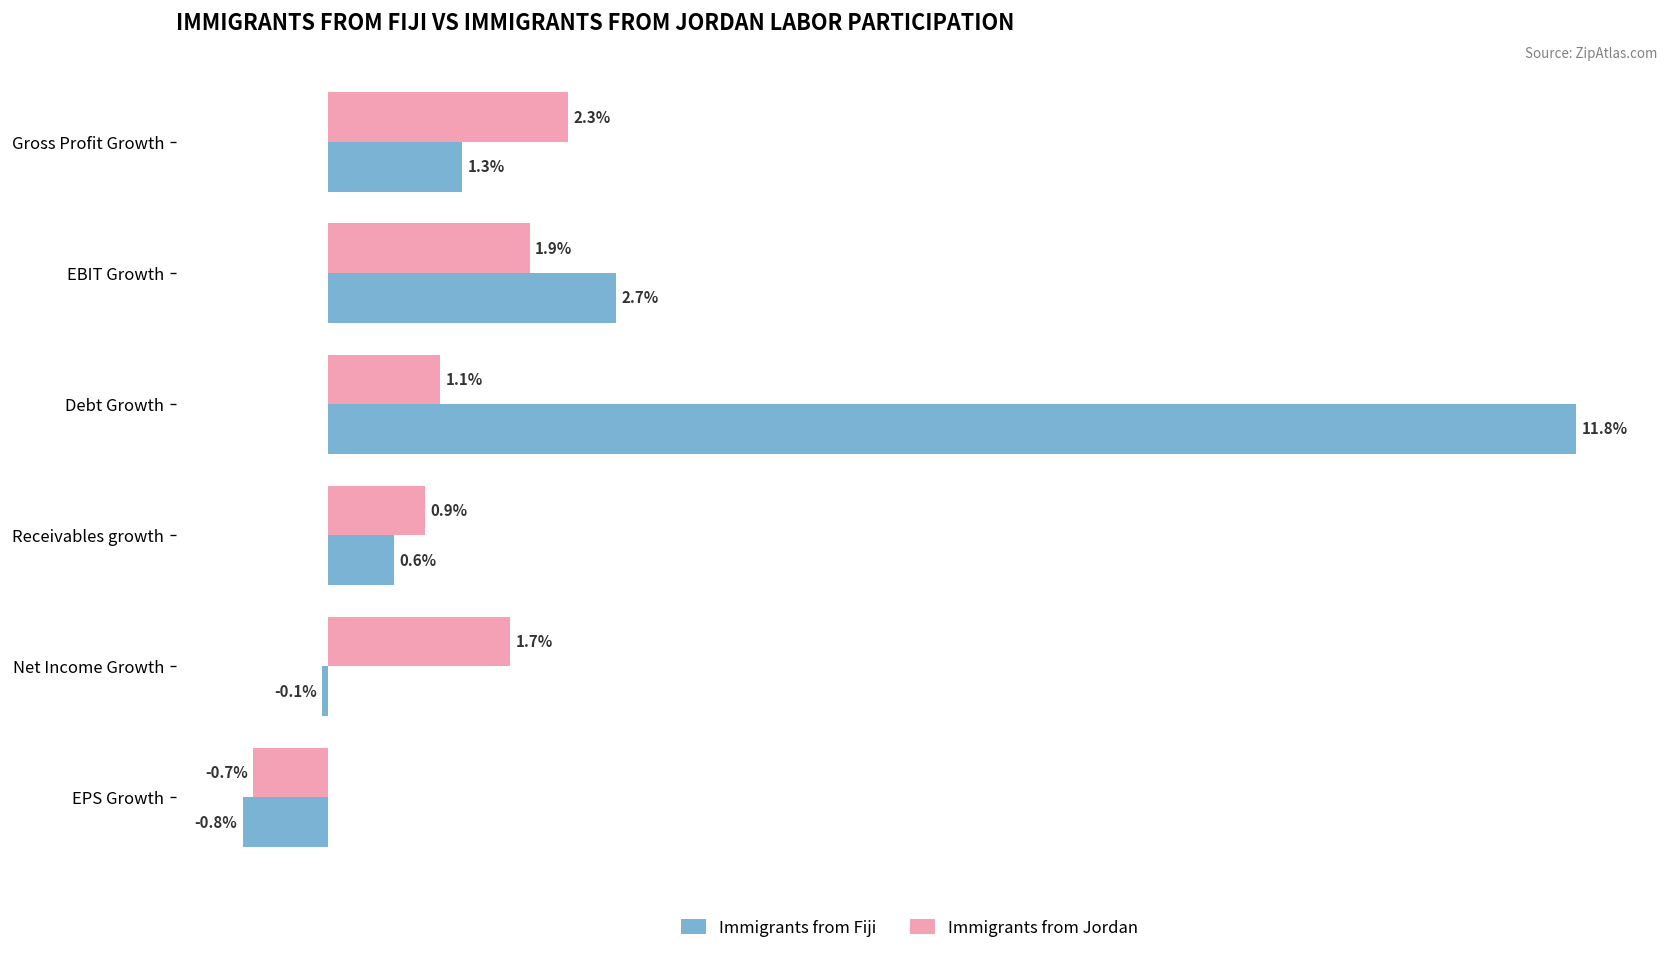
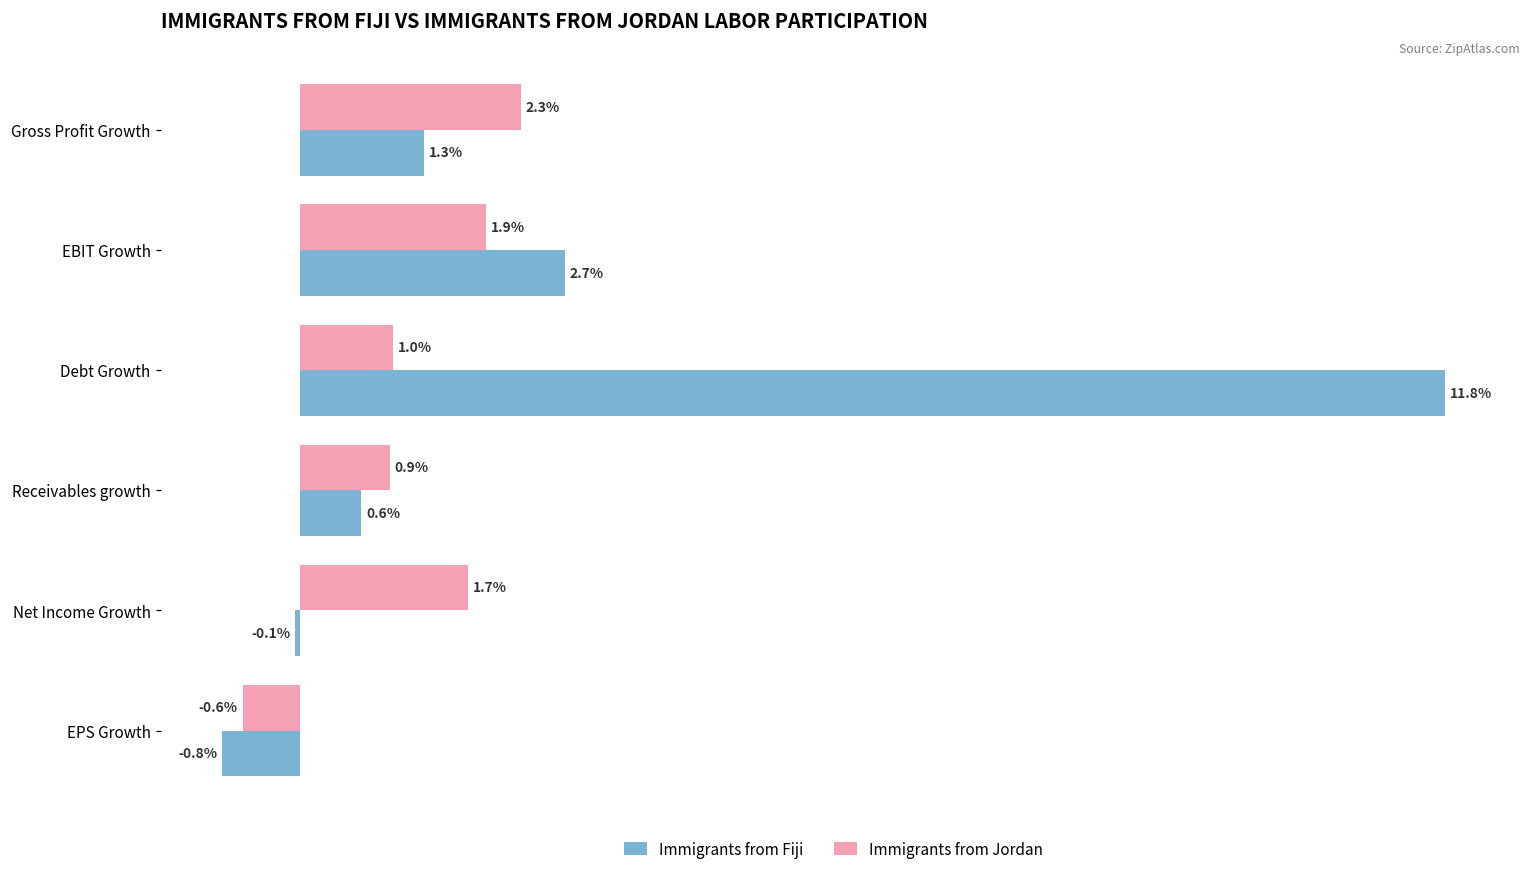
Immigrants from Jordan, Debt Growth: 1.1% -> 1.0%
Immigrants from Jordan, EPS Growth: -0.7% -> -0.6%
